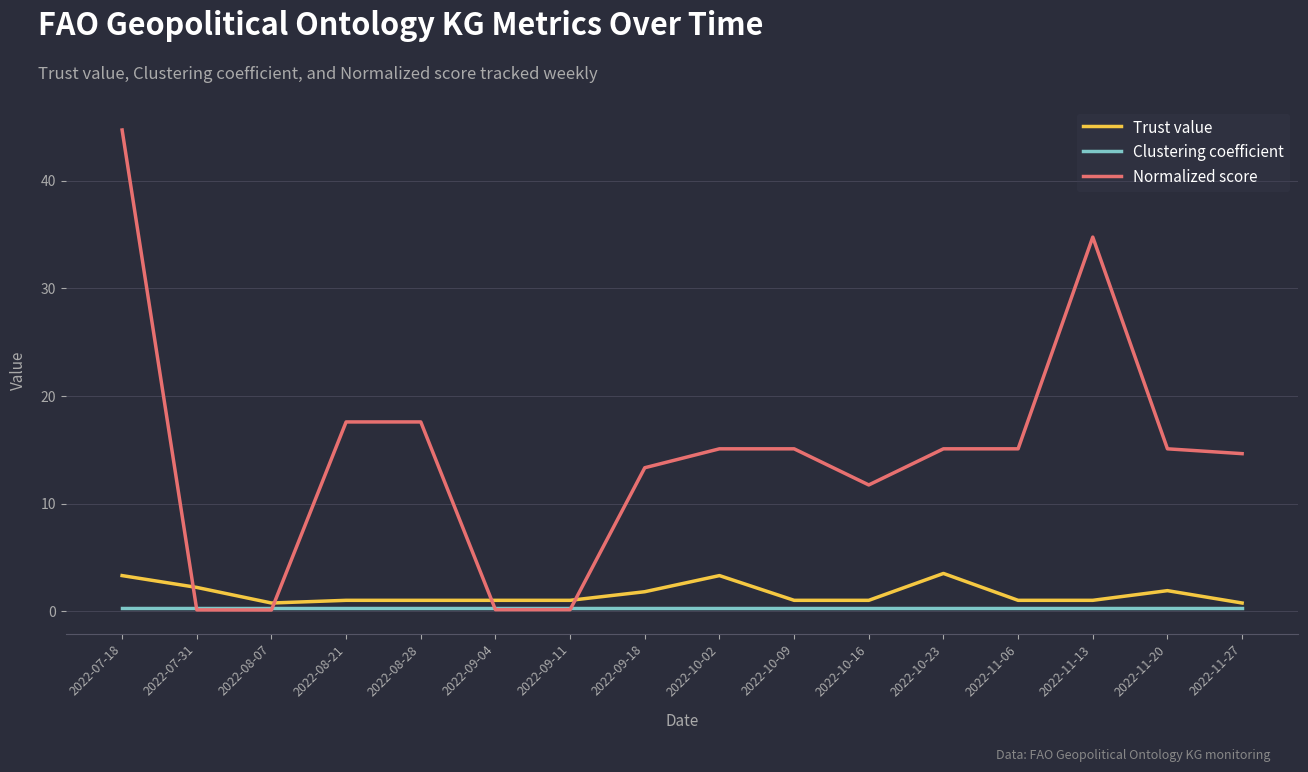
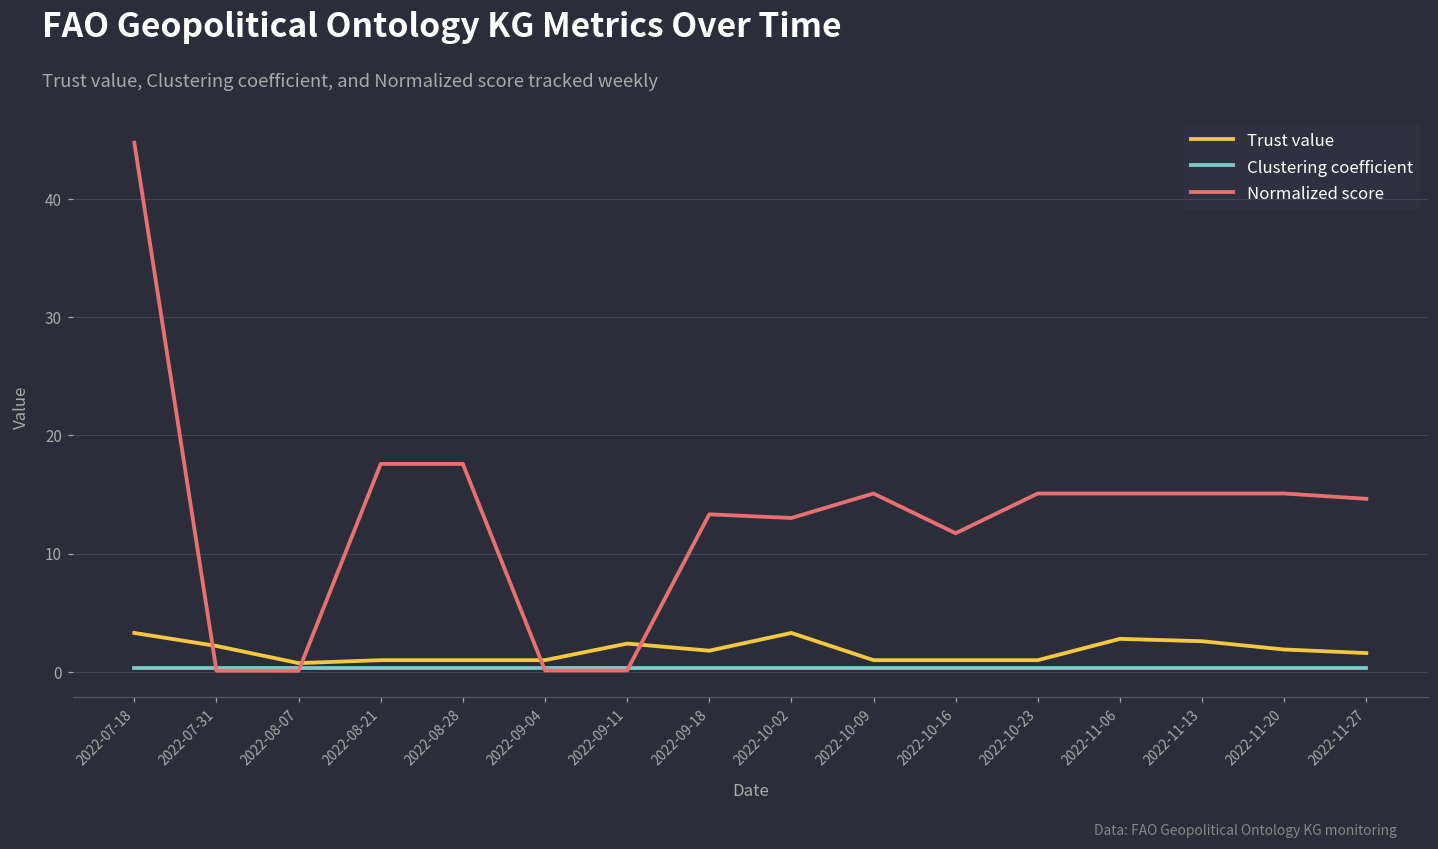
Trust value, 2022-09-11: 1.0 -> 2.4
Normalized score, 2022-10-02: 15.1 -> 13.0
Trust value, 2022-10-23: 3.5 -> 1.0
Trust value, 2022-11-06: 1.0 -> 2.8
Trust value, 2022-11-13: 1.0 -> 2.6
Normalized score, 2022-11-13: 34.8 -> 15.1
Trust value, 2022-11-27: 0.8 -> 1.6
